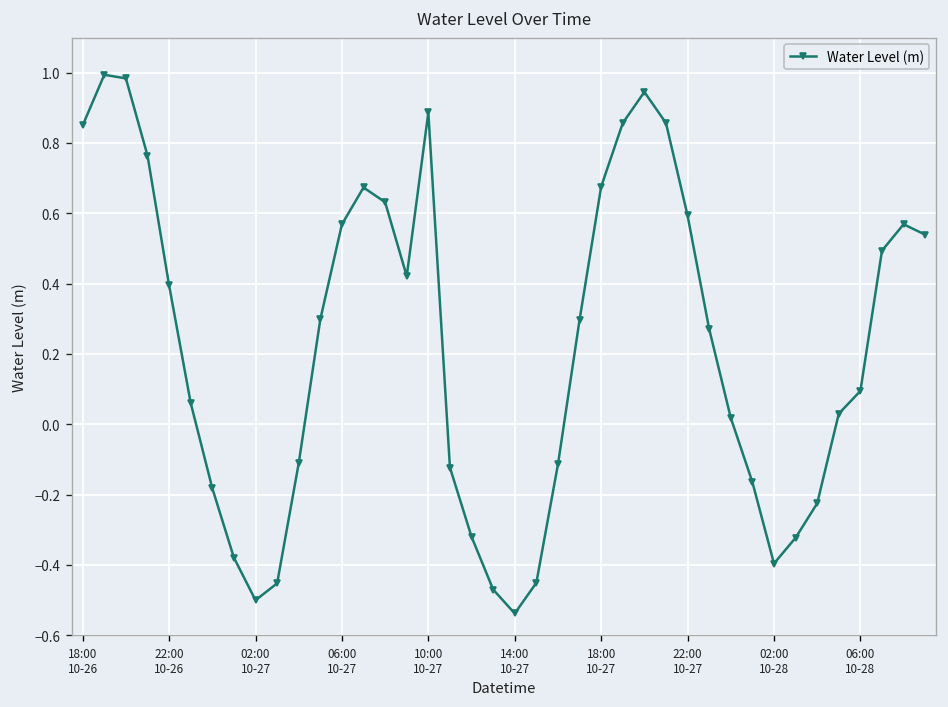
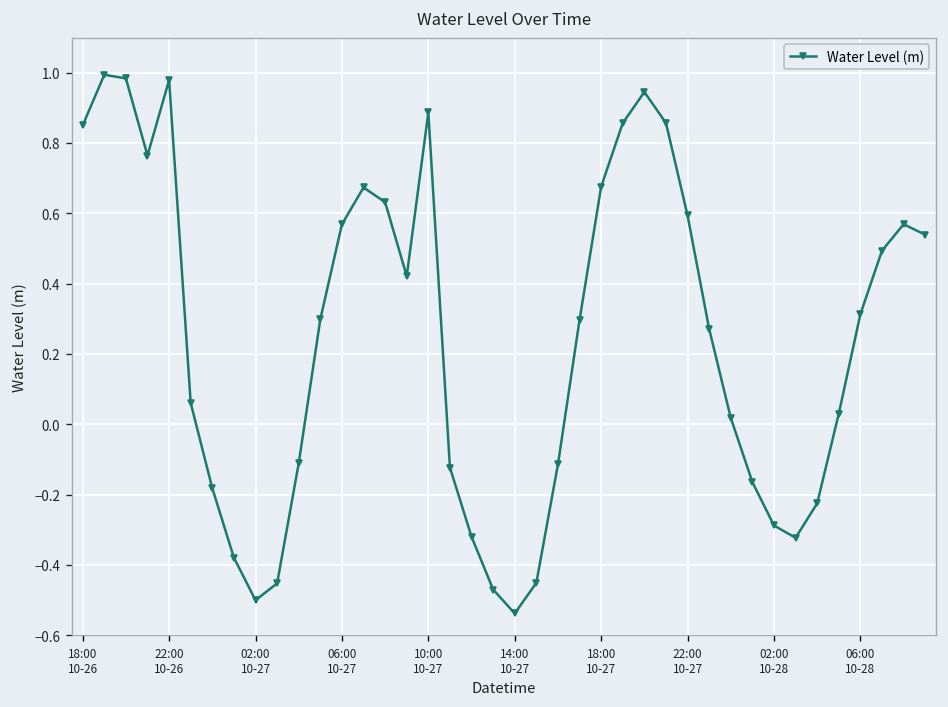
22:00 10-26: 0.40 -> 0.98
02:00 10-28: -0.40 -> -0.29
06:00 10-28: 0.09 -> 0.31
